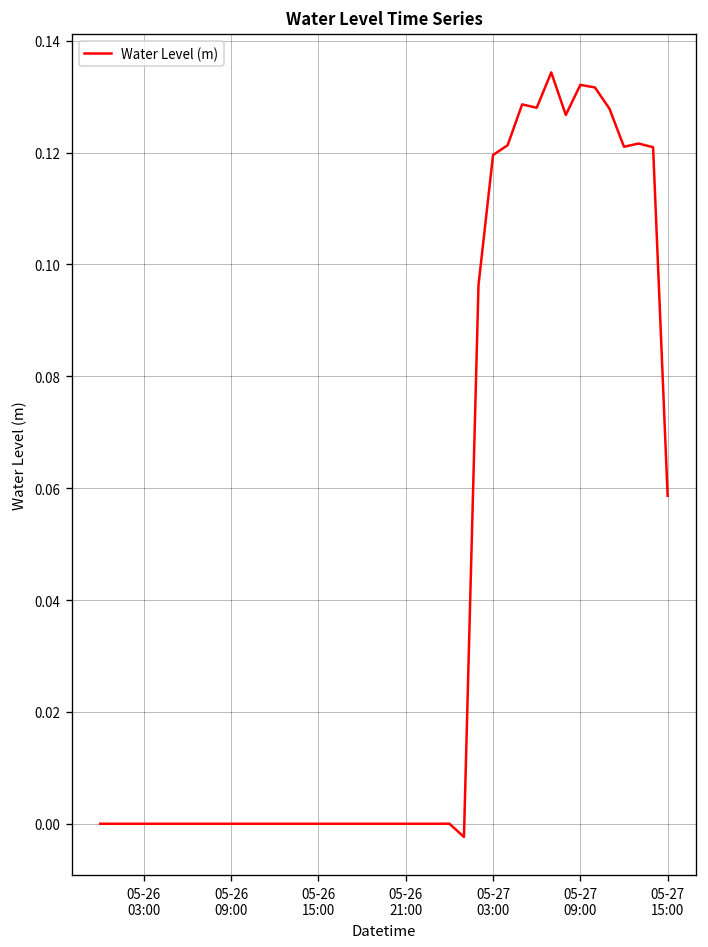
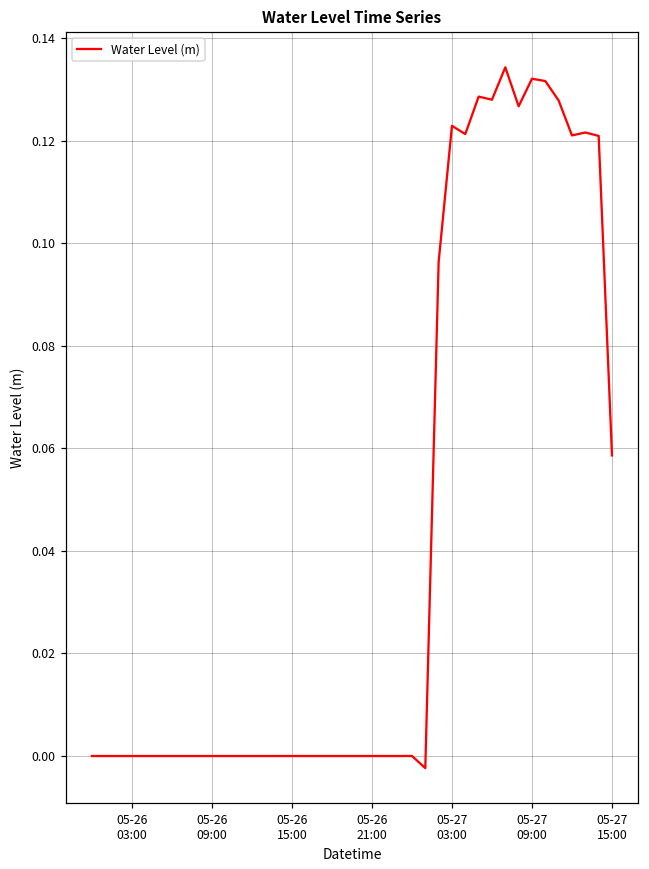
05-27 03:00: 0.120 -> 0.123
